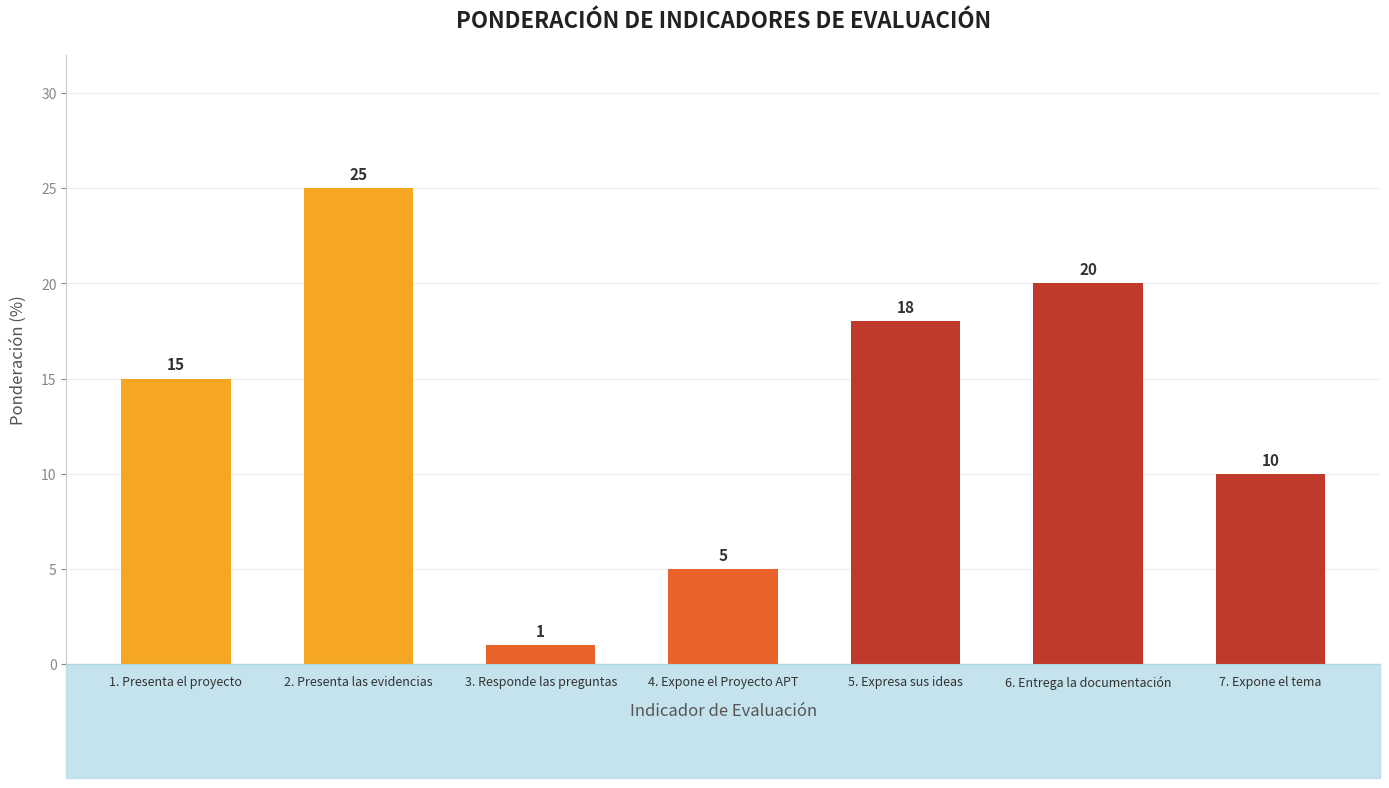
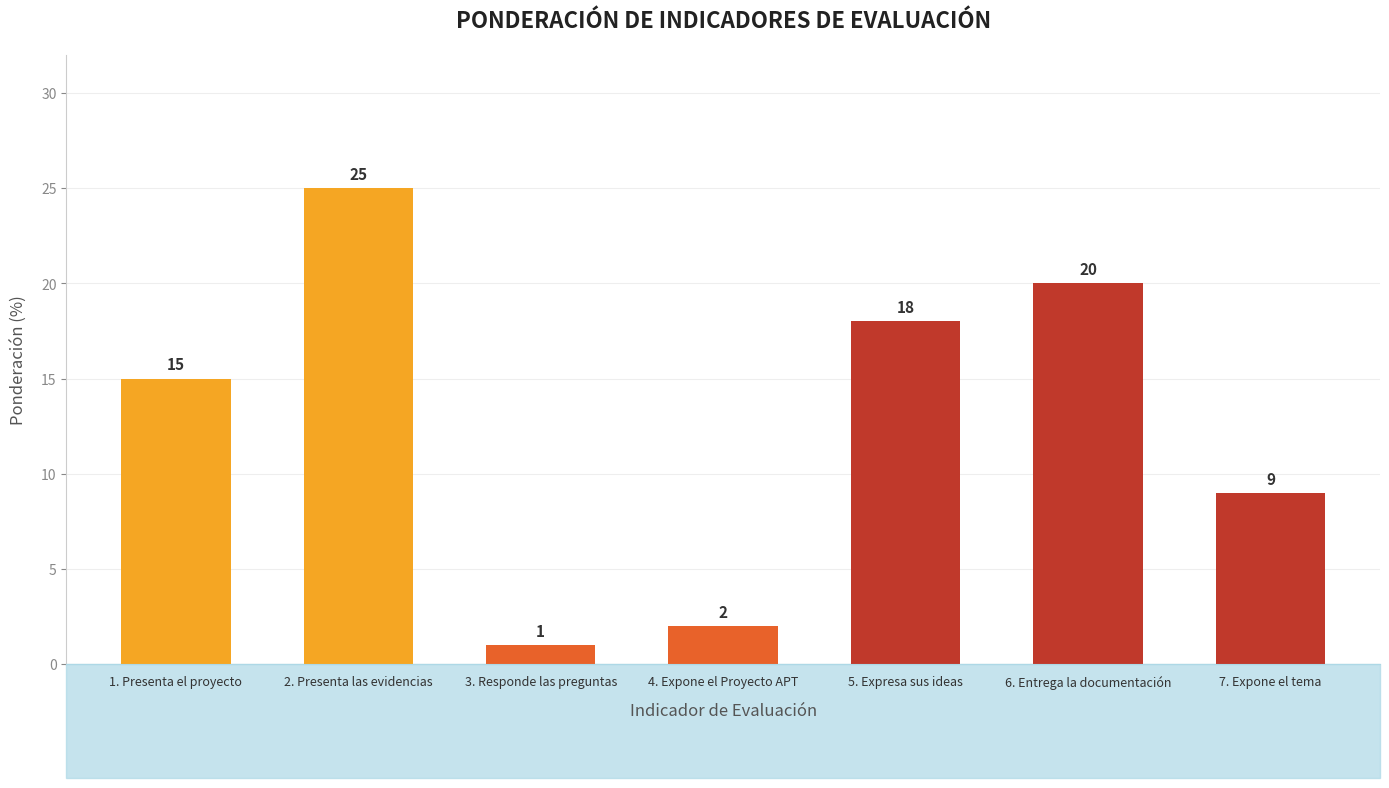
4. Expone el Proyecto APT: 5 -> 2
7. Expone el tema: 10 -> 9
